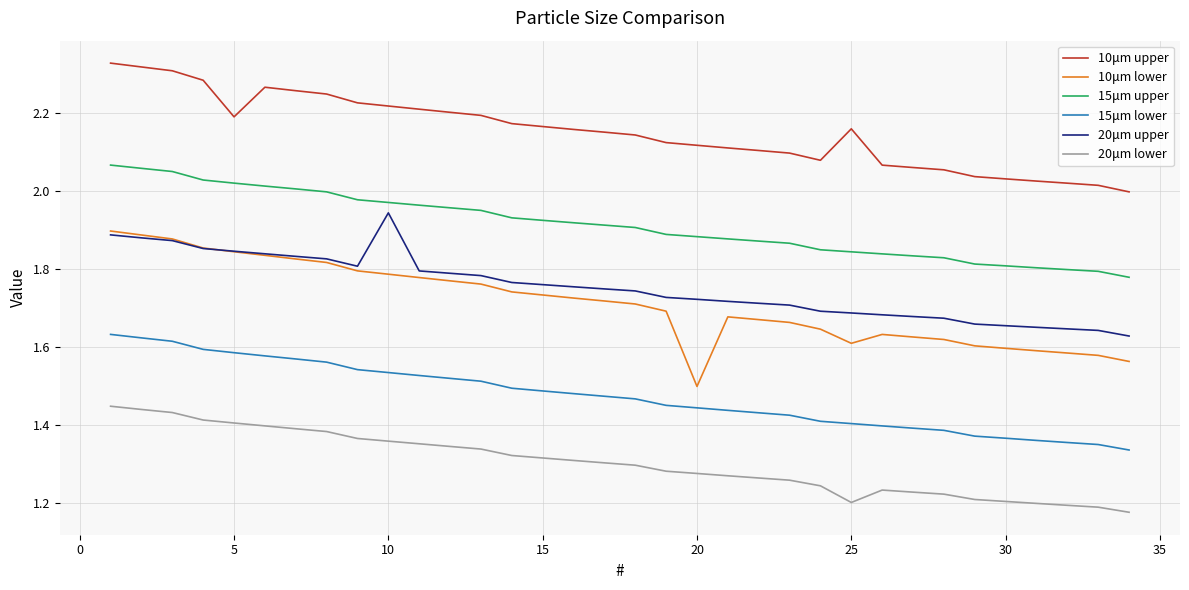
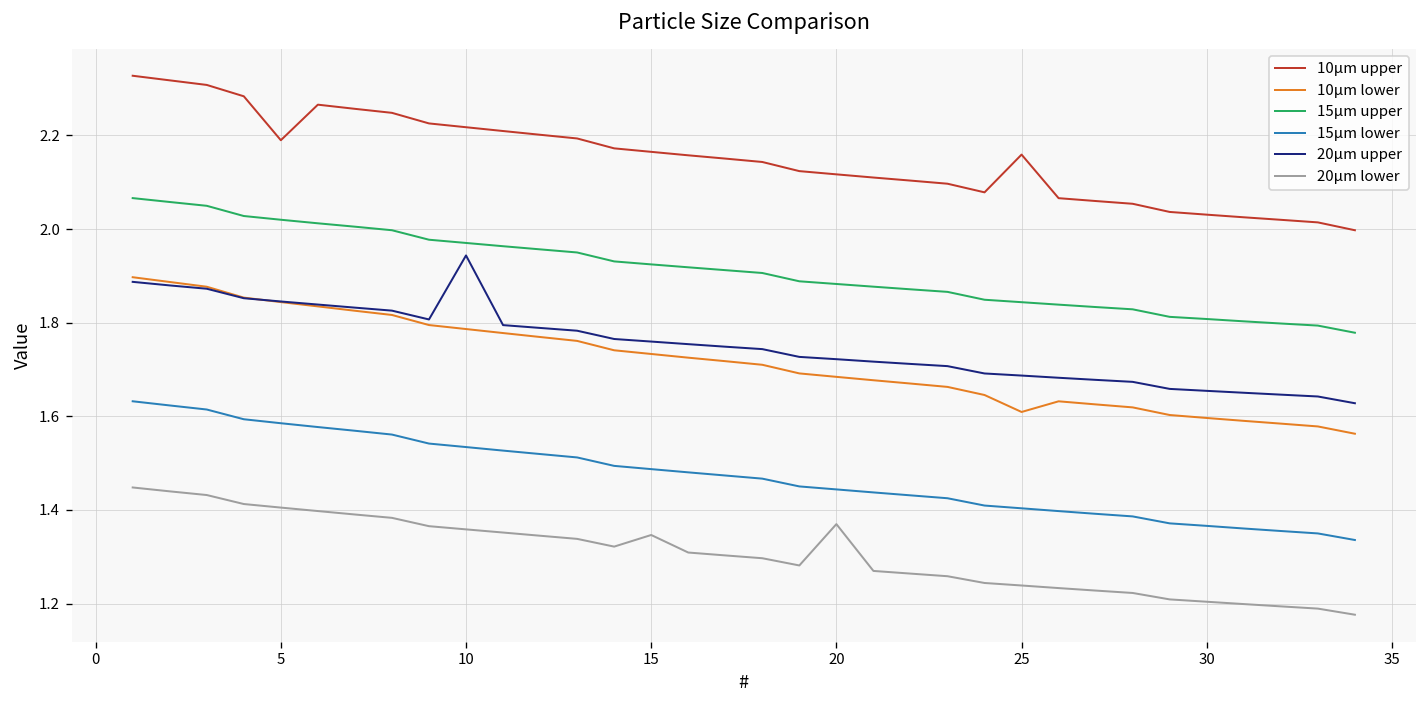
20μm lower, 15: 1.32 -> 1.35
10μm lower, 20: 1.50 -> 1.68
20μm lower, 20: 1.28 -> 1.37
20μm lower, 25: 1.20 -> 1.24
